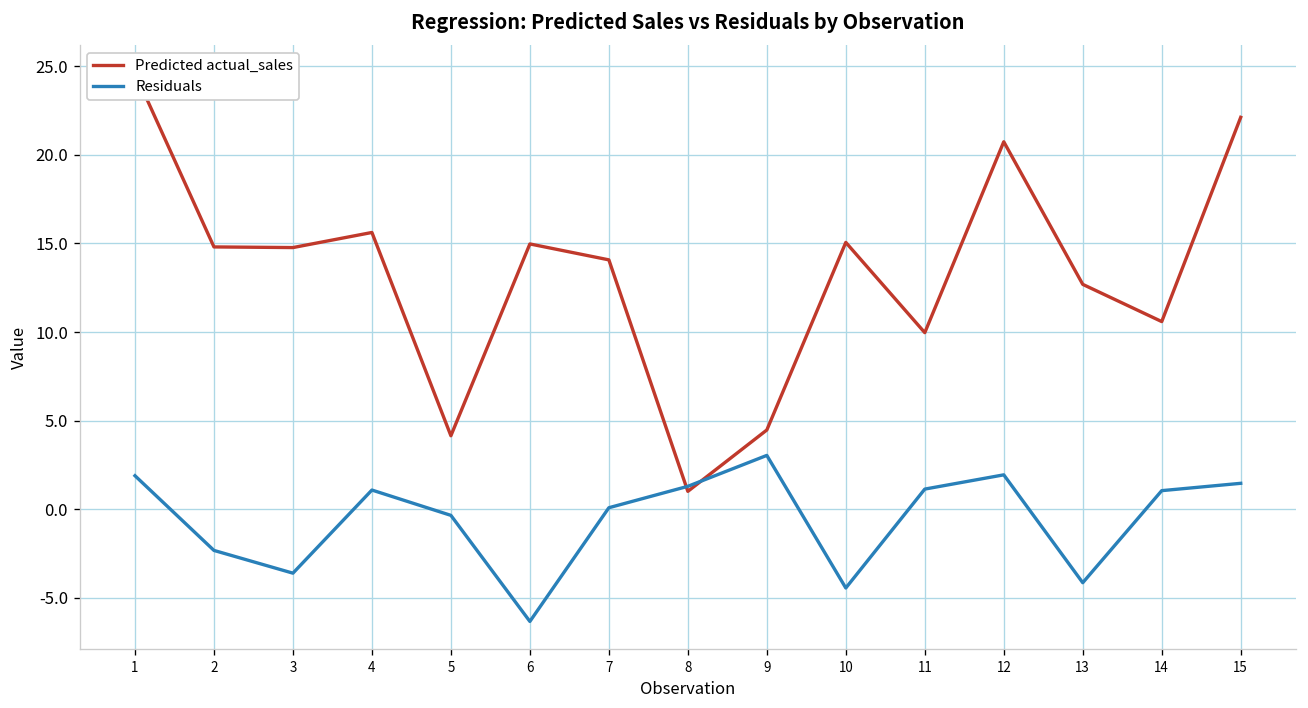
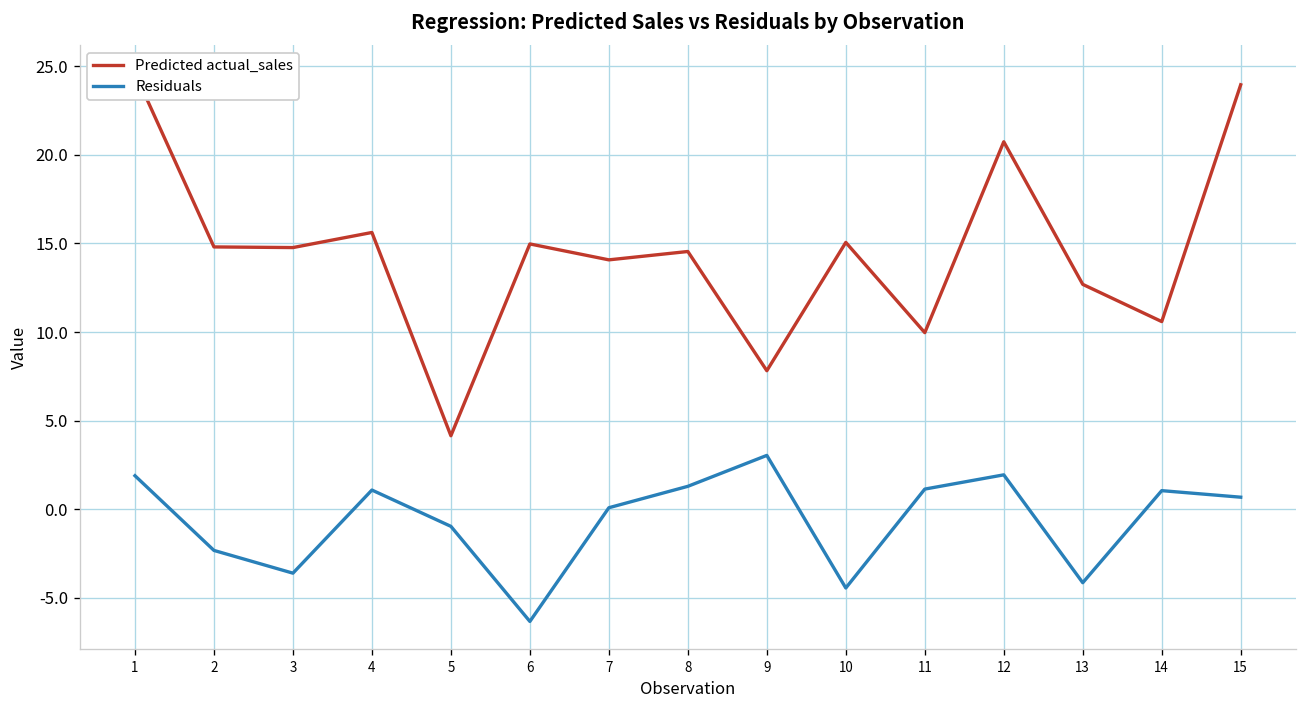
Residuals, 5: -0.3 -> -1.0
Predicted actual_sales, 8: 1.0 -> 14.5
Predicted actual_sales, 9: 4.5 -> 7.8
Predicted actual_sales, 15: 22.1 -> 24.0
Residuals, 15: 1.5 -> 0.7
